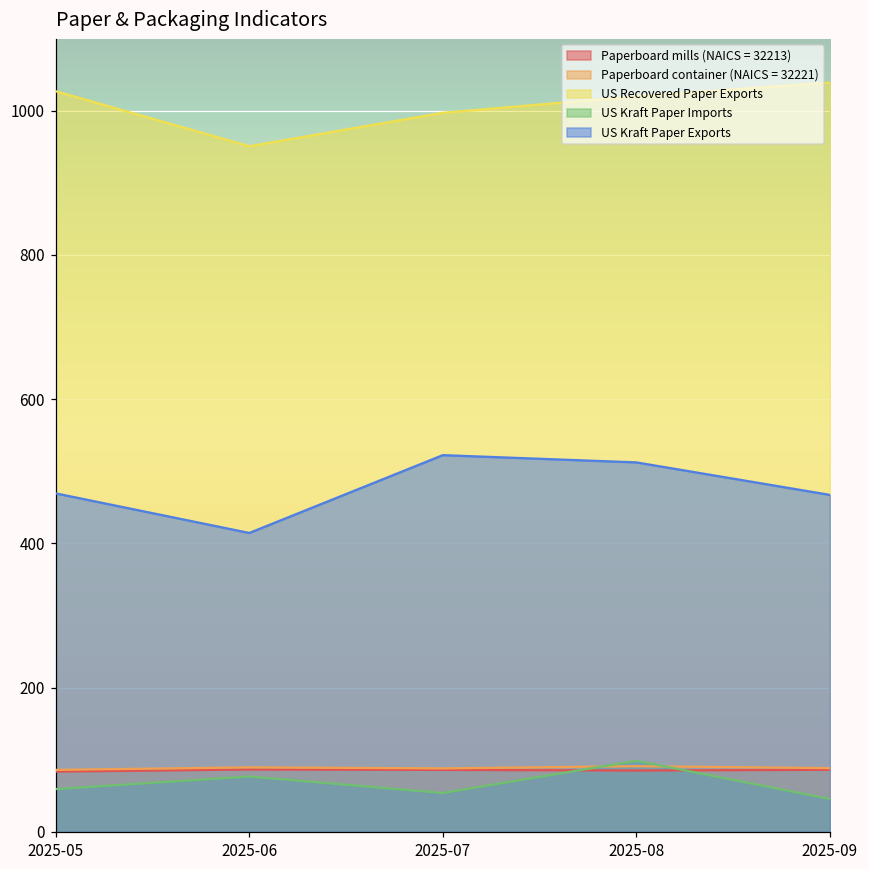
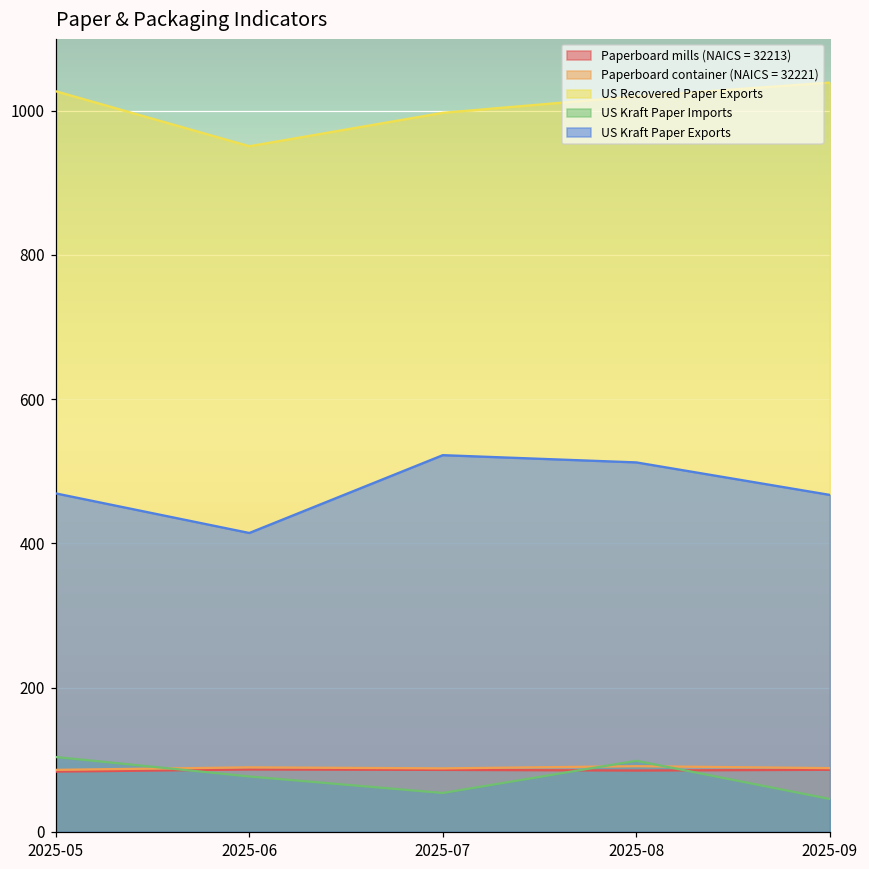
US Kraft Paper Imports, 2025-05: 60 -> 100
